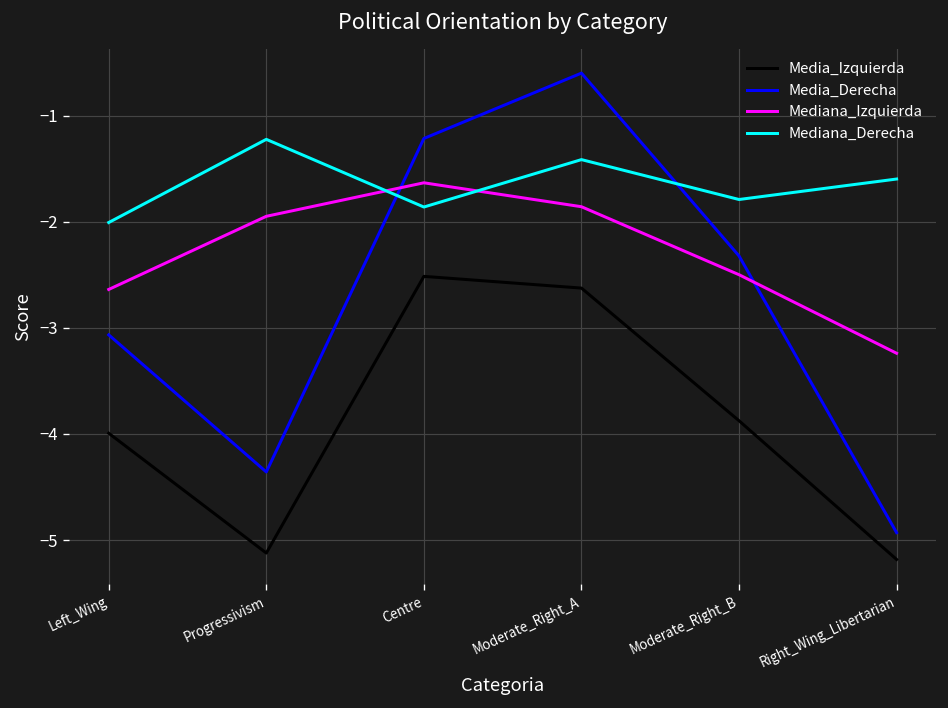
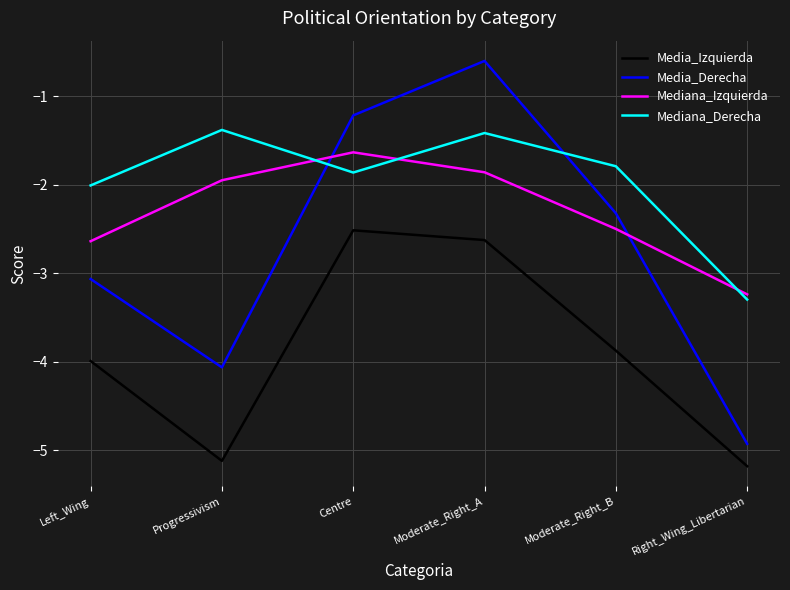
Media_Derecha, Progressivism: -4.4 -> -4.1
Mediana_Derecha, Progressivism: -1.2 -> -1.4
Mediana_Derecha, Right_Wing_Libertarian: -1.6 -> -3.3
